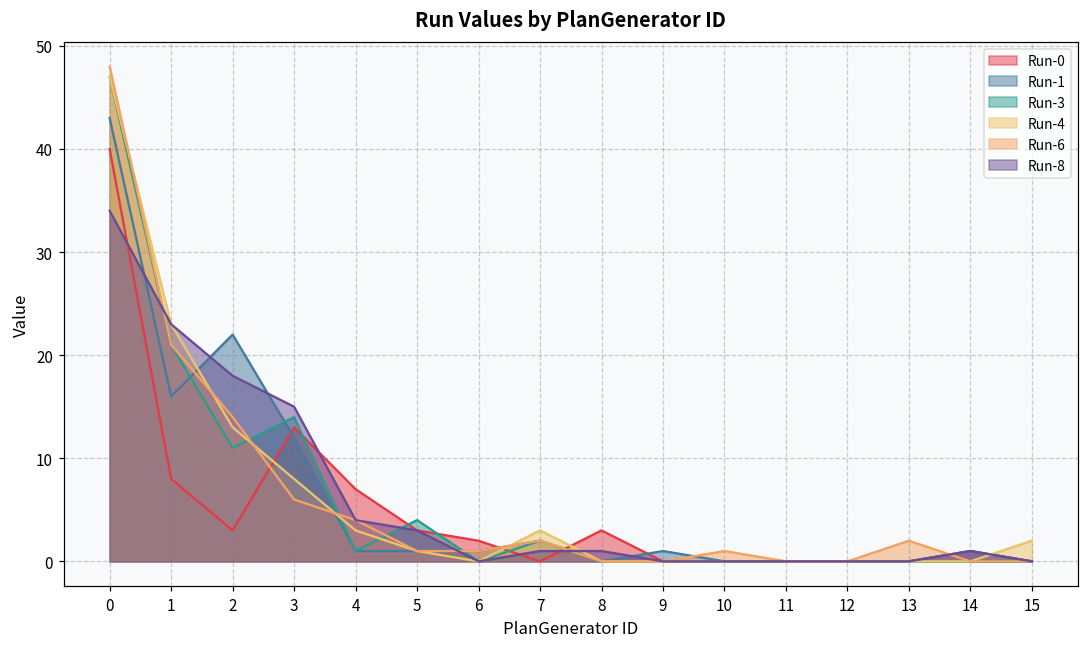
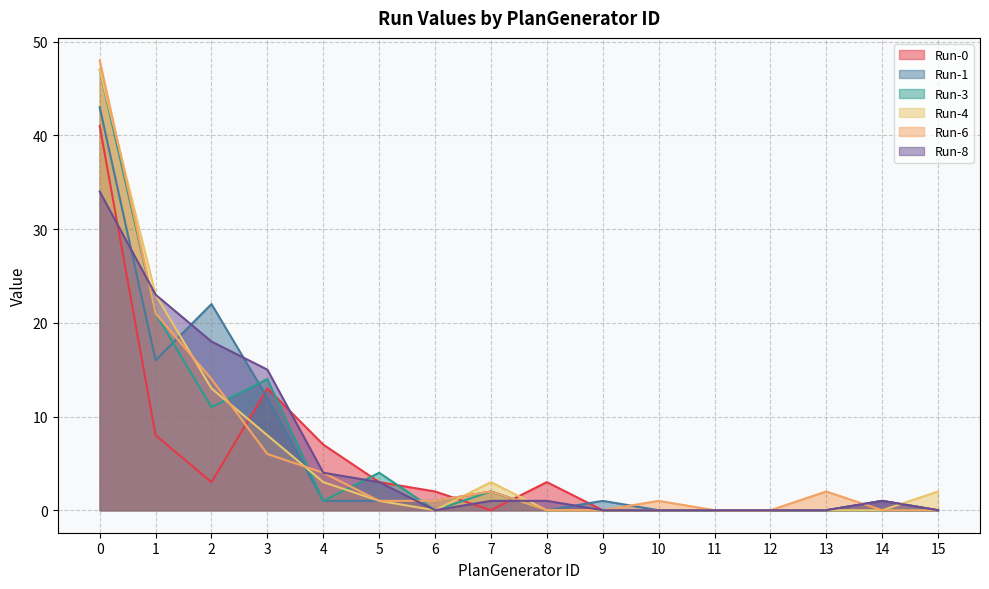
Run-0, 0: 40 -> 41
